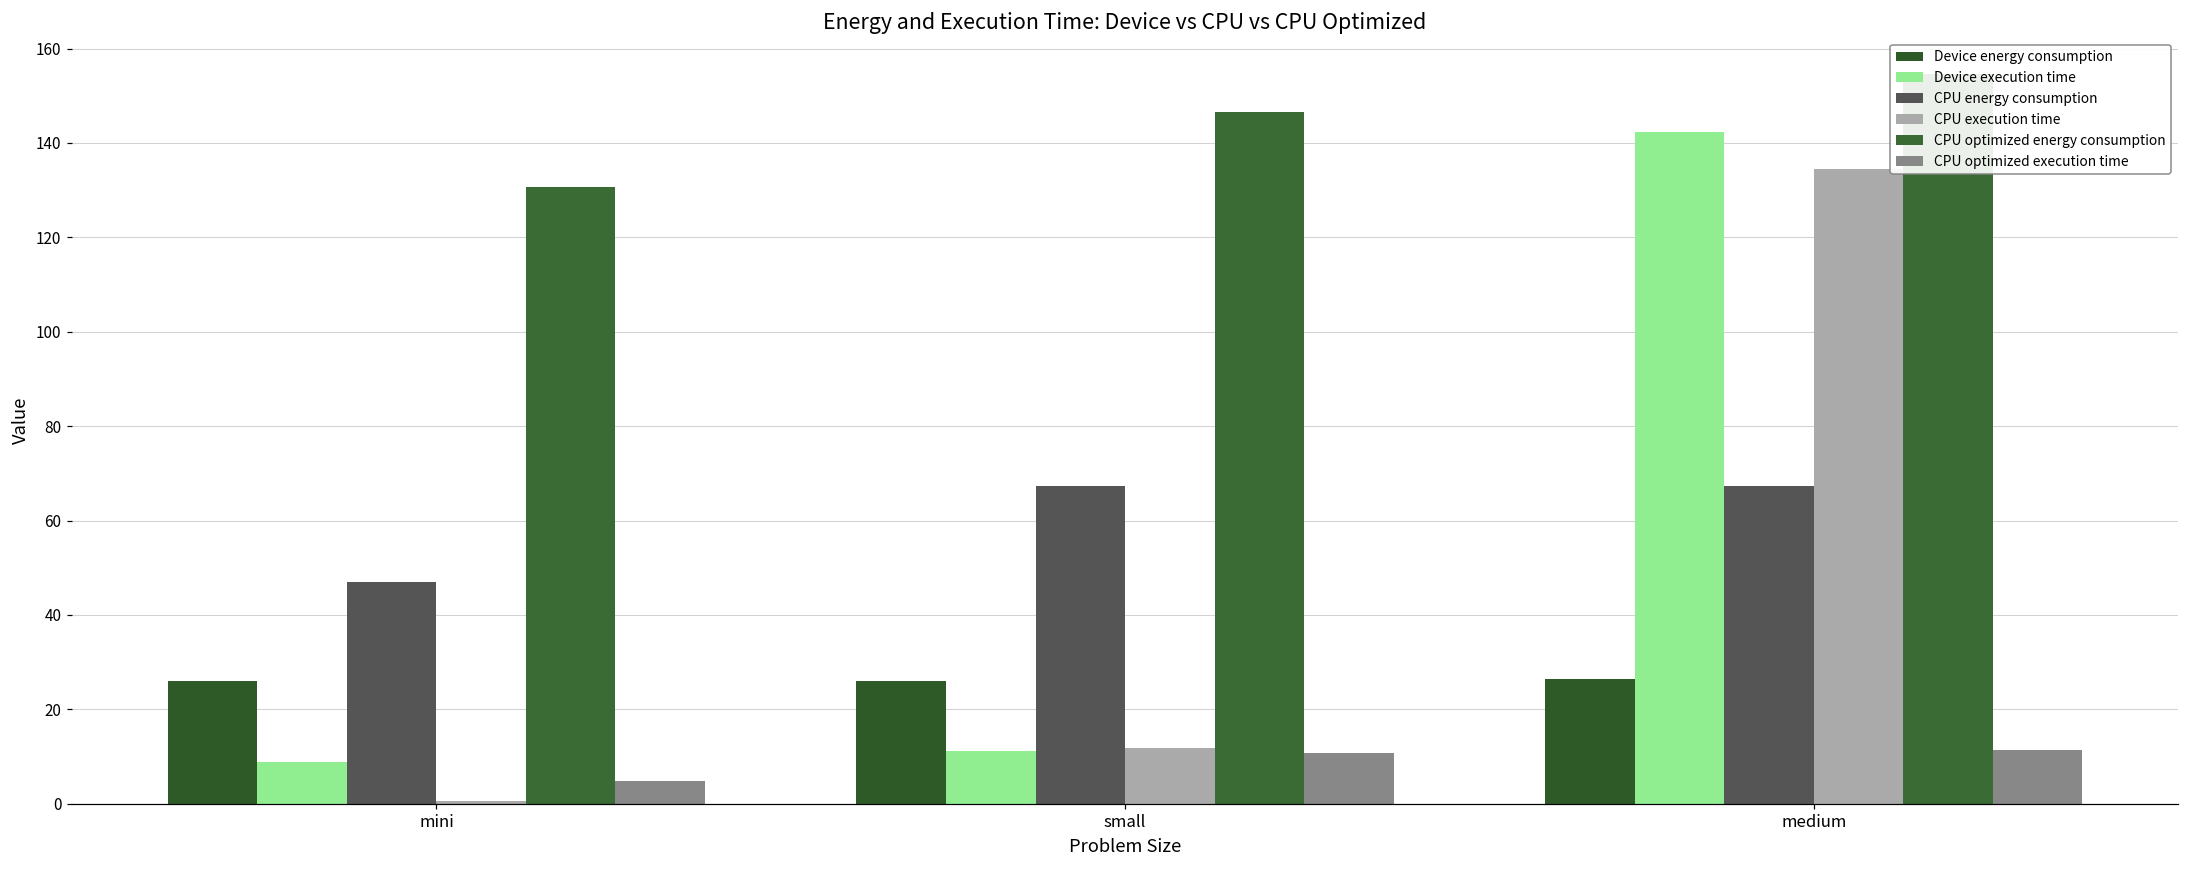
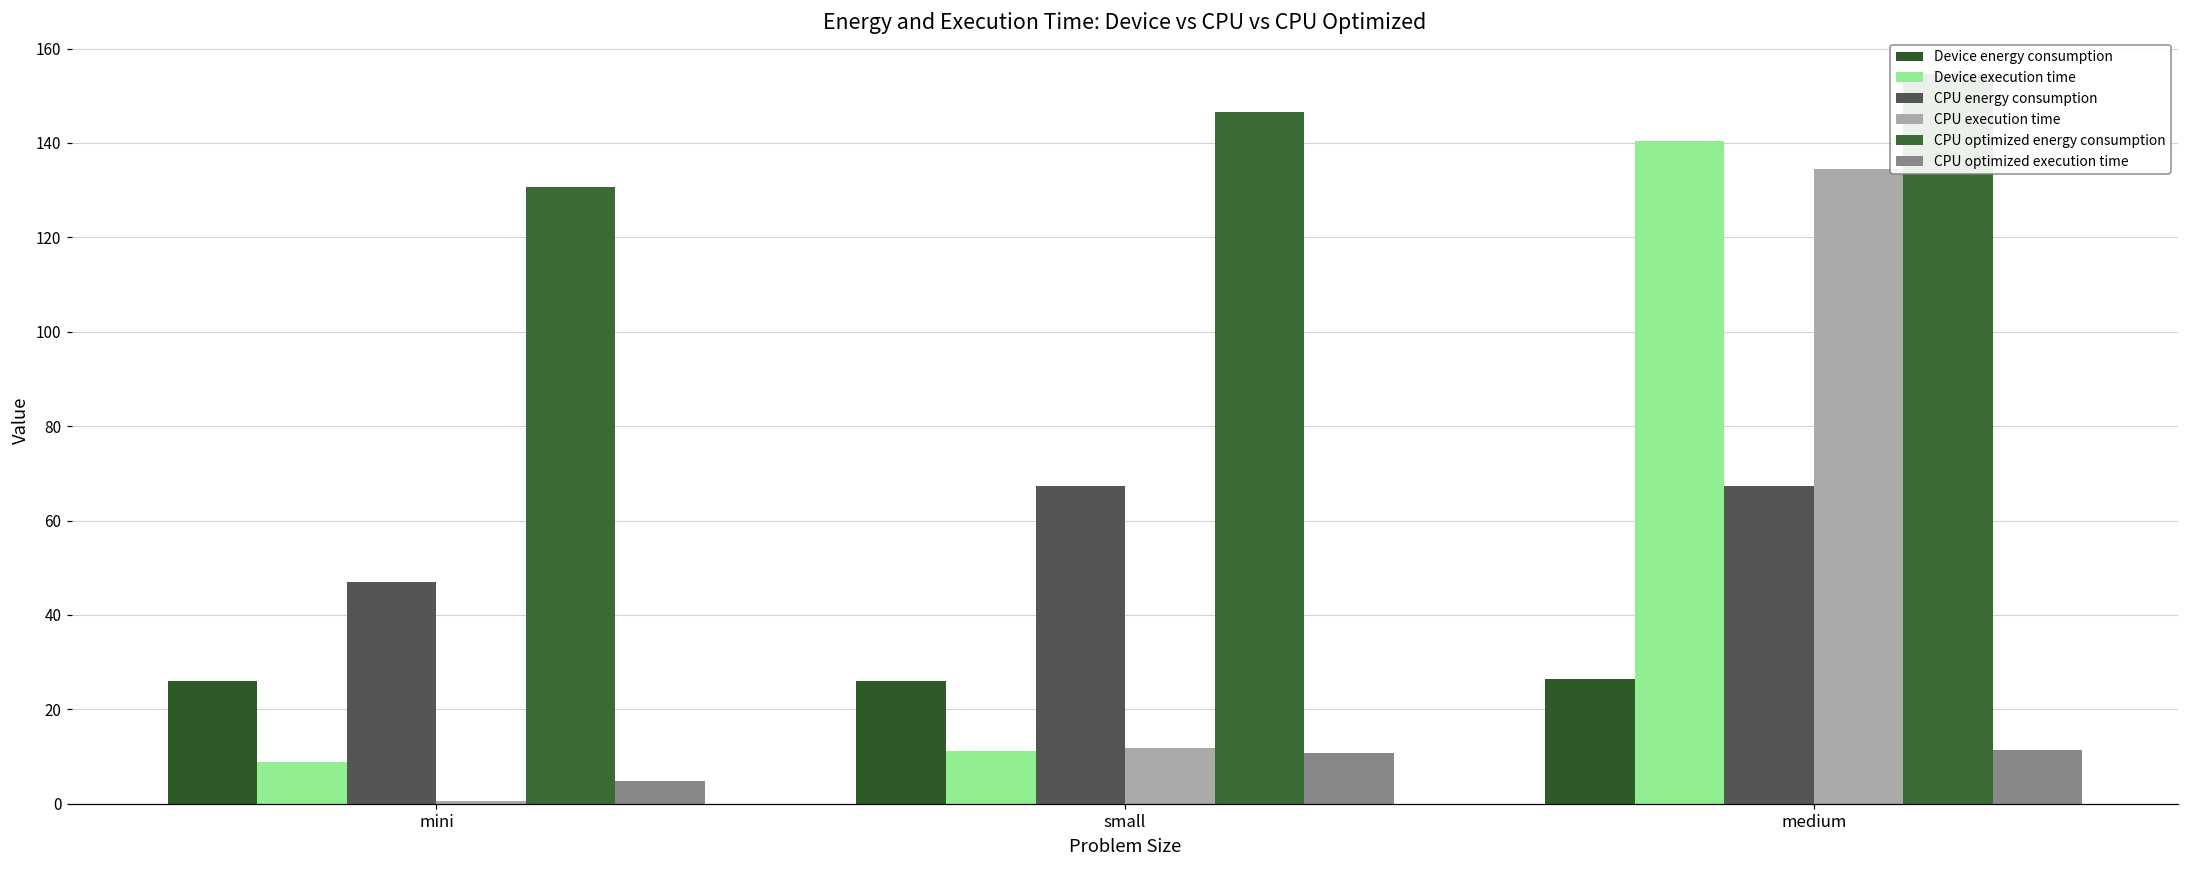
Device execution time, medium: 142 -> 140
